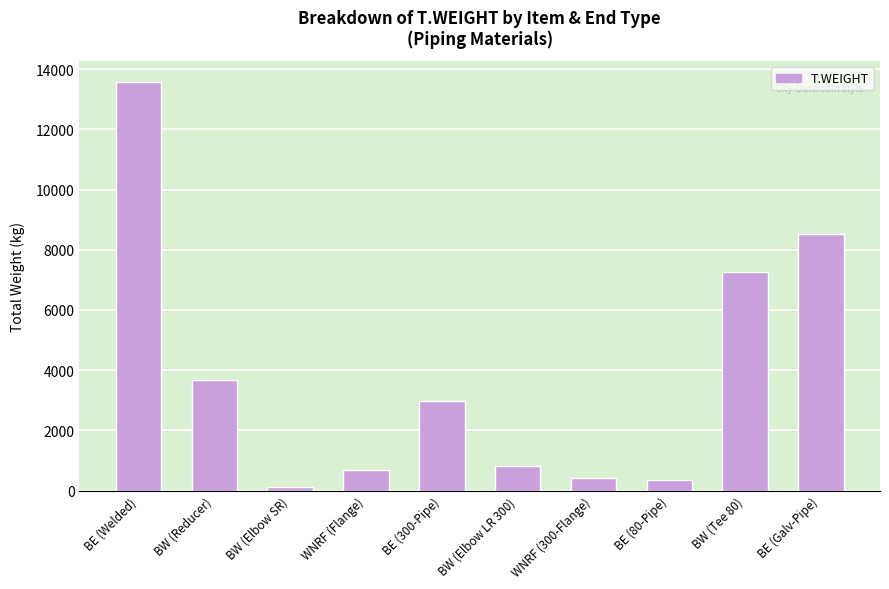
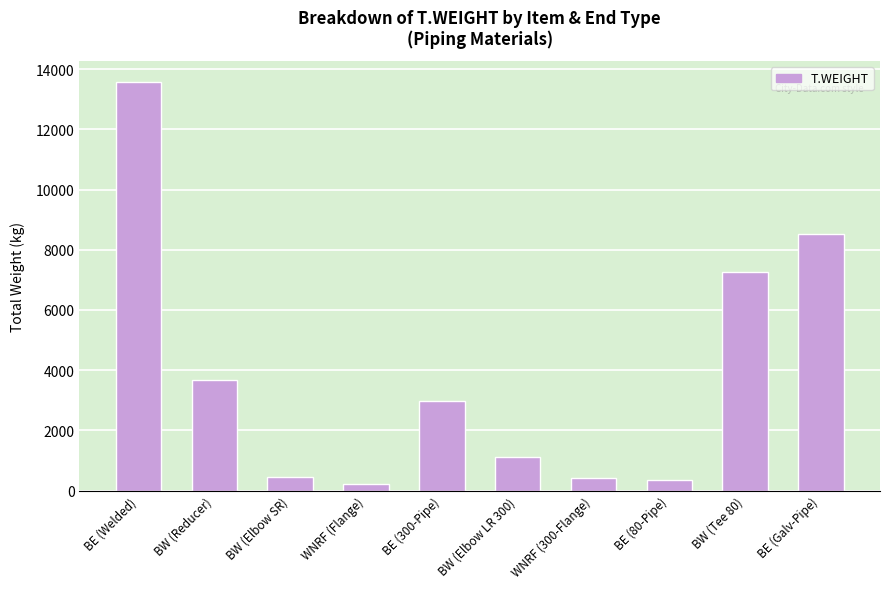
BW (Elbow SR): 100 -> 500
WNRF (Flange): 700 -> 200
BW (Elbow LR 300): 800 -> 1100
